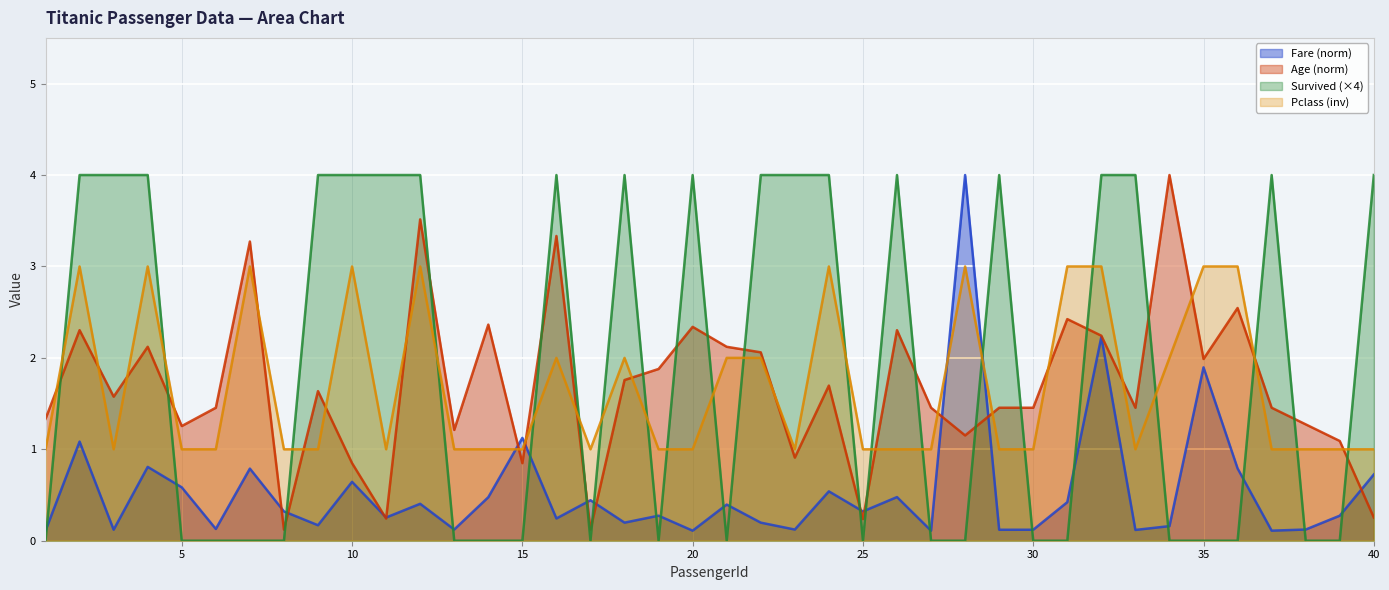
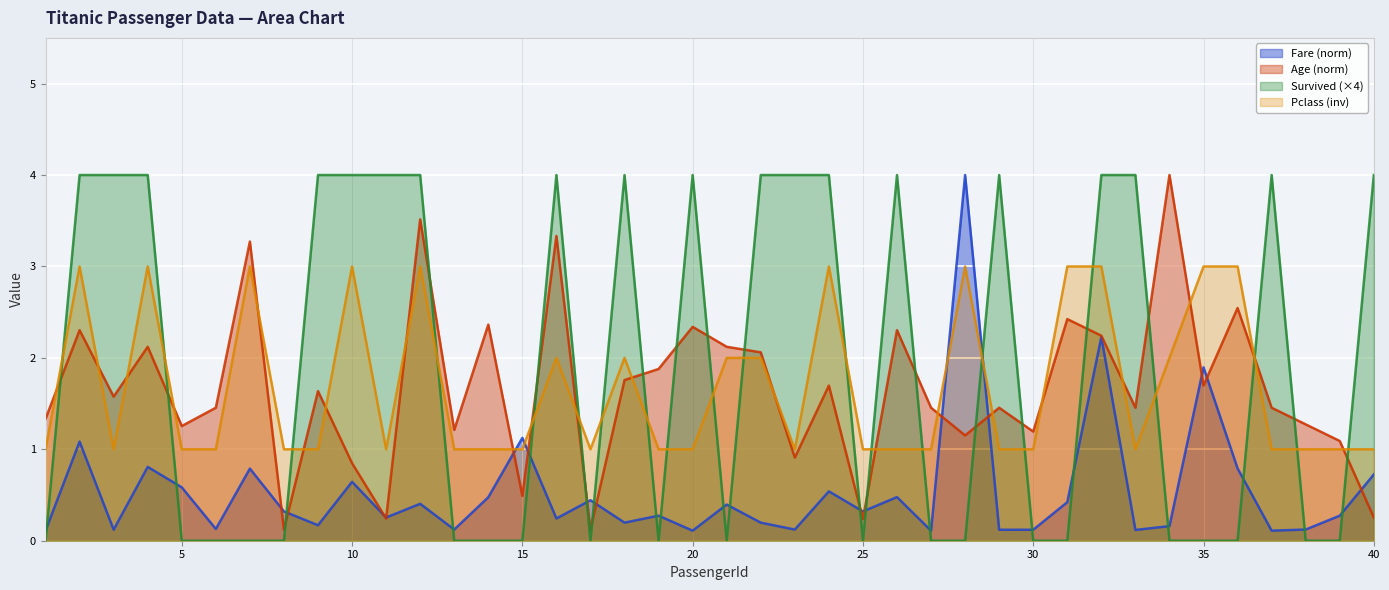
Age (norm), 15: 0.8 -> 0.5
Age (norm), 30: 1.5 -> 1.2
Age (norm), 35: 2.0 -> 1.7
